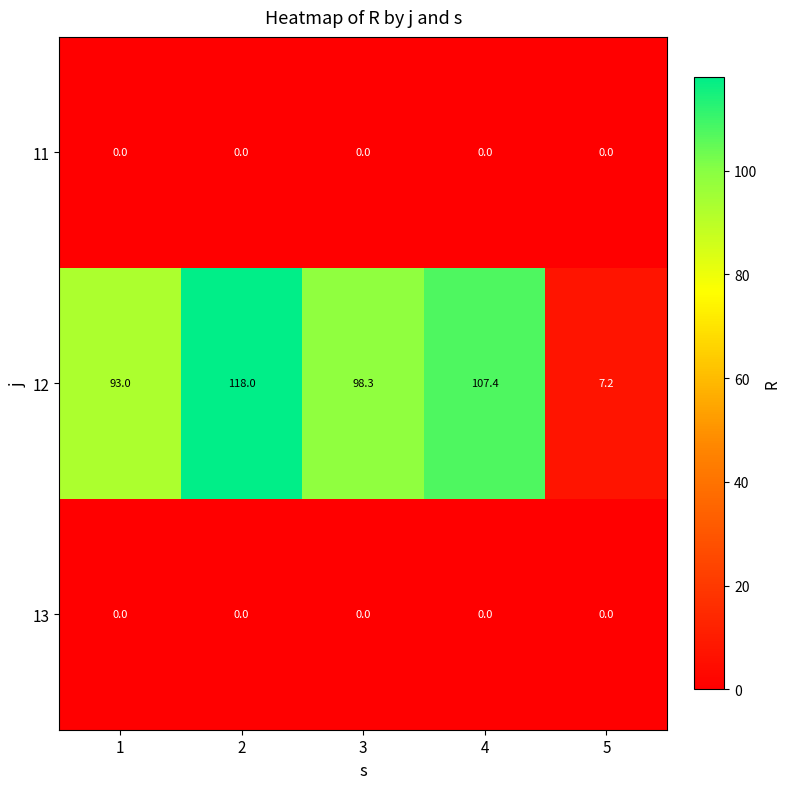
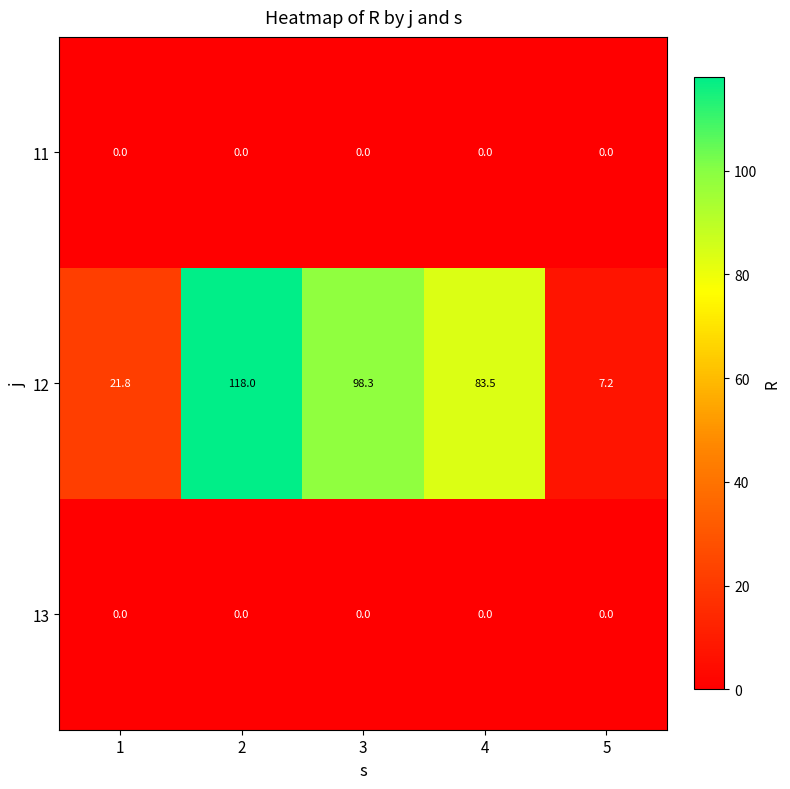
12, 1: 93.0 -> 21.8
12, 4: 107.4 -> 83.5
